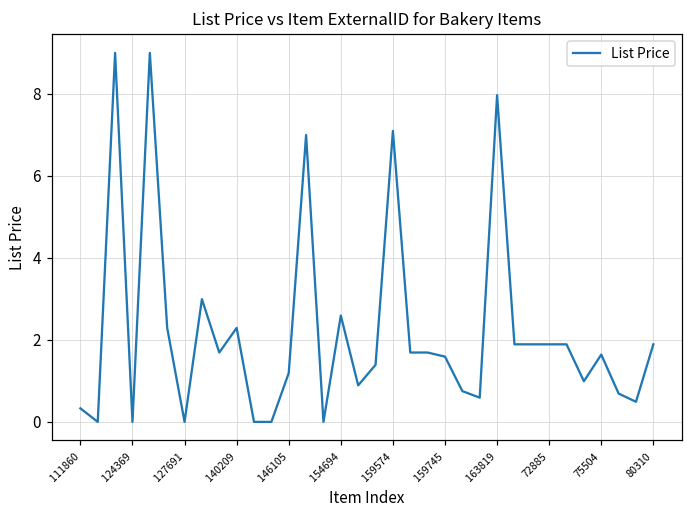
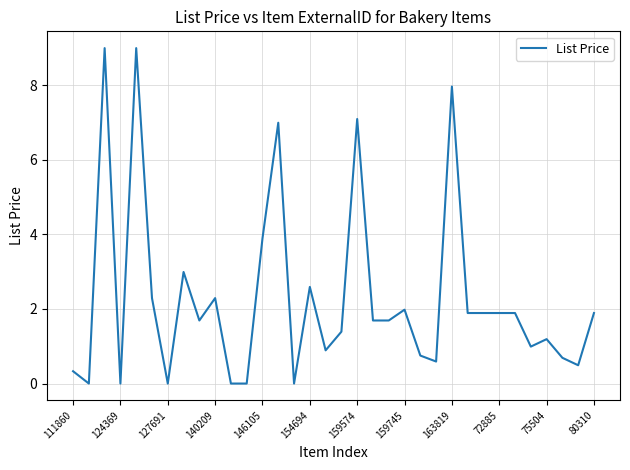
146105: 1.2 -> 3.9
159745: 1.6 -> 2.0
75504: 1.6 -> 1.2
